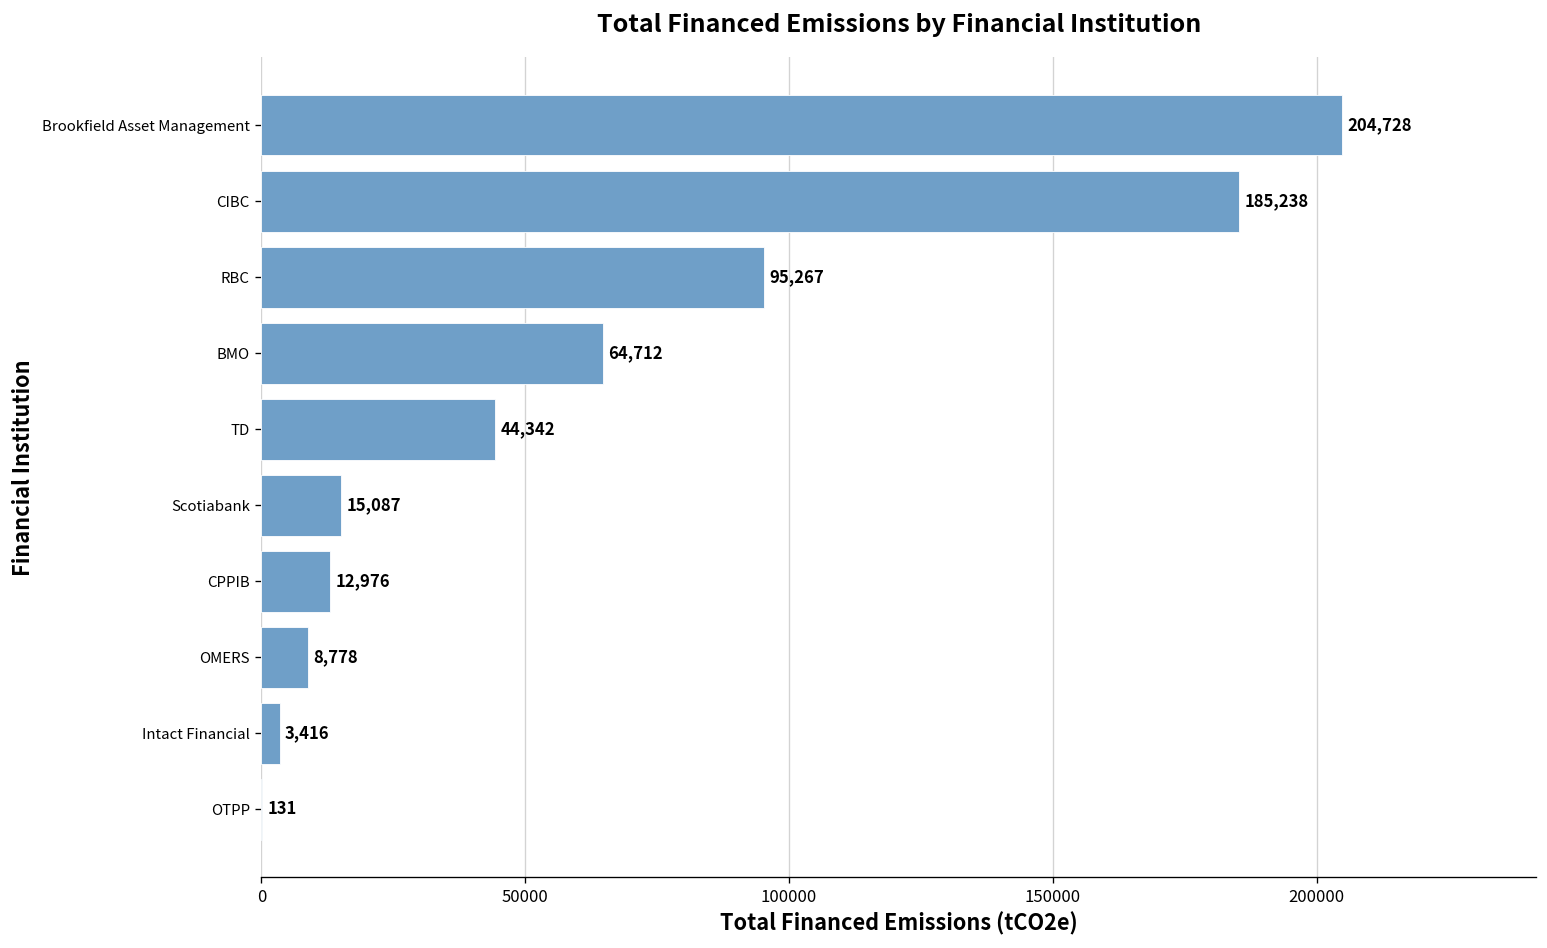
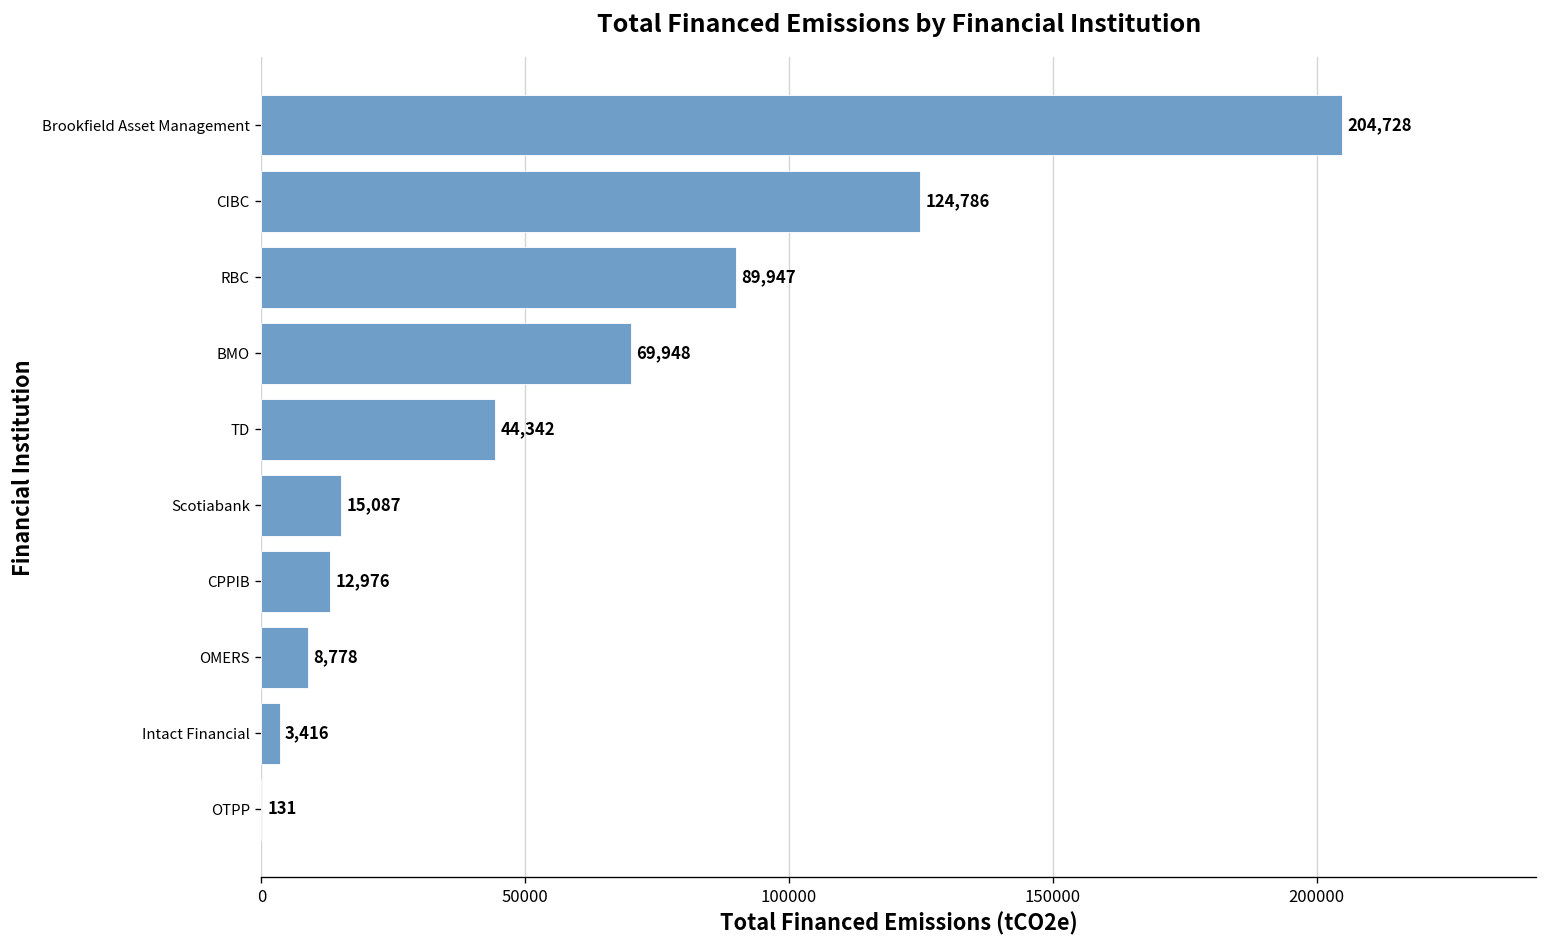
CIBC: 185,238 -> 124,786
RBC: 95,267 -> 89,947
BMO: 64,712 -> 69,948
